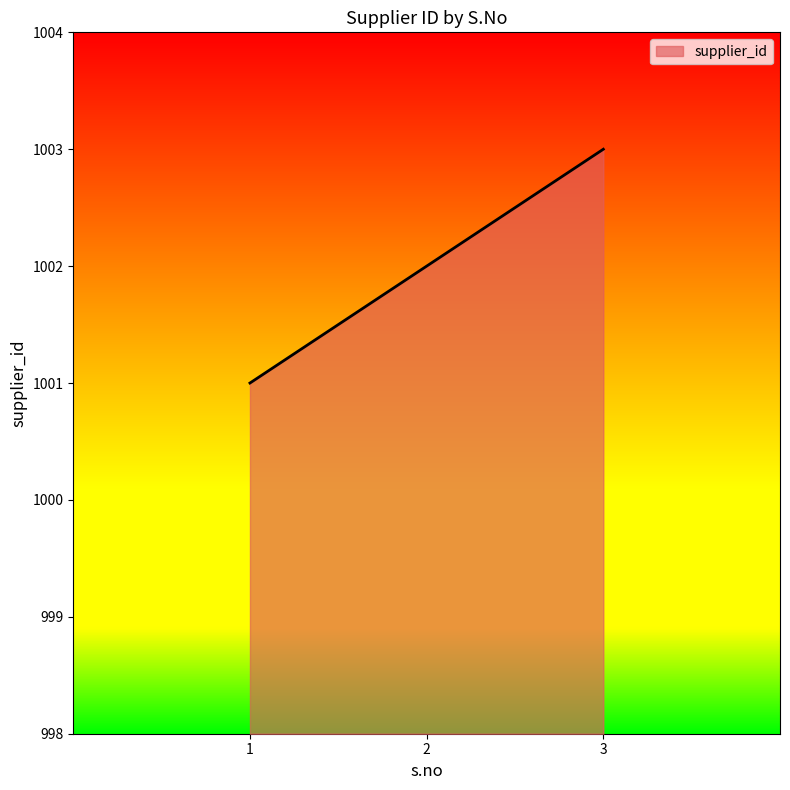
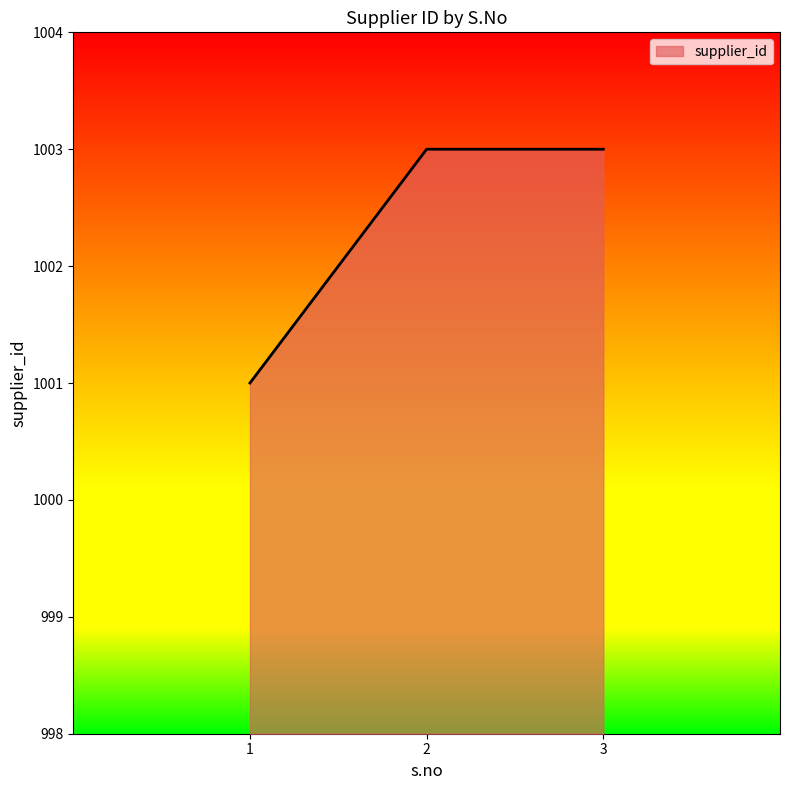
2: 1002 -> 1003
